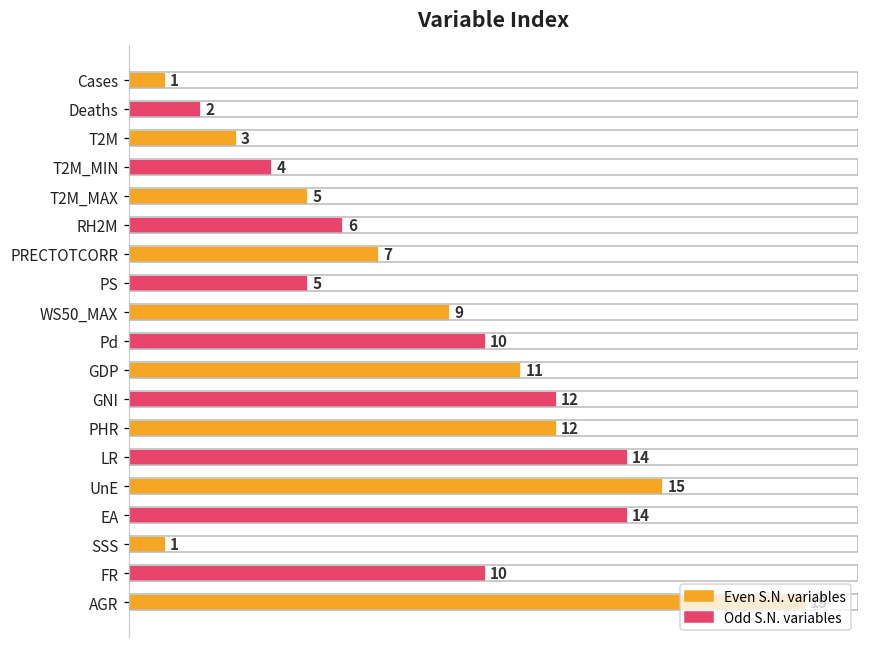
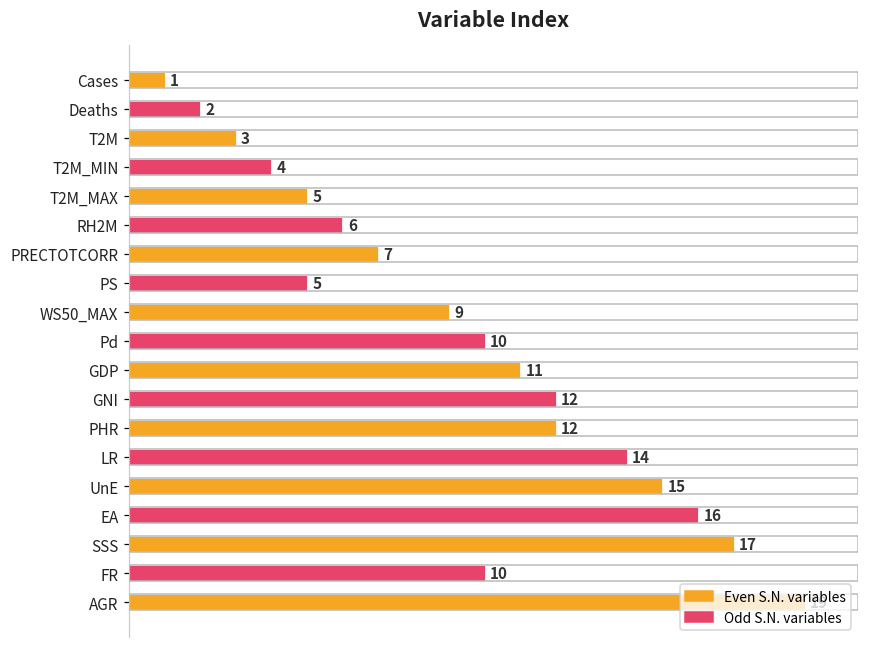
EA: 14 -> 16
SSS: 1 -> 17
